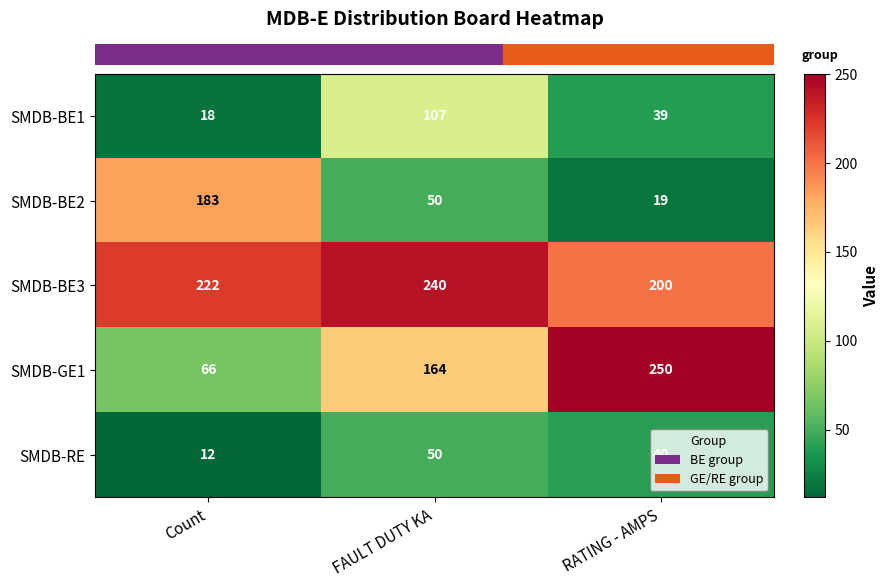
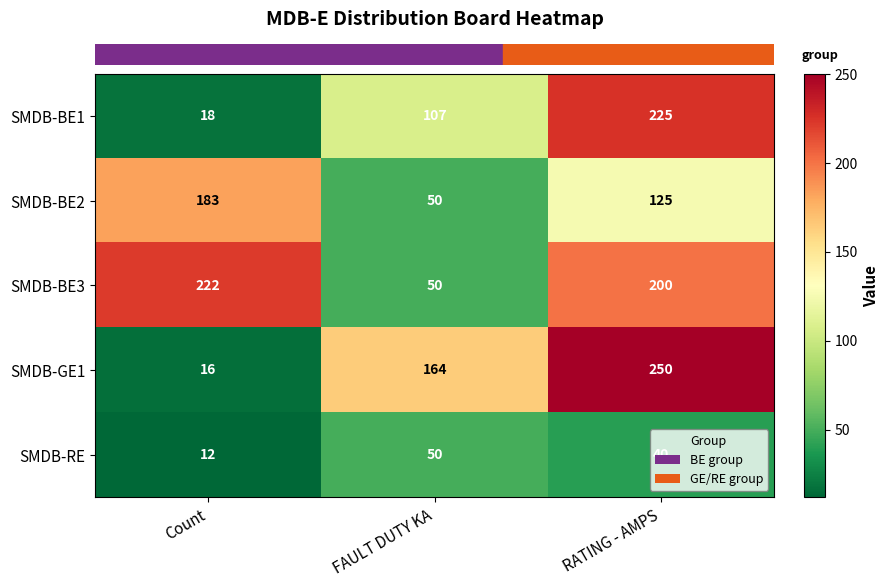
SMDB-BE1, RATING - AMPS: 39 -> 225
SMDB-BE2, RATING - AMPS: 19 -> 125
SMDB-BE3, FAULT DUTY KA: 240 -> 50
SMDB-GE1, Count: 66 -> 16
